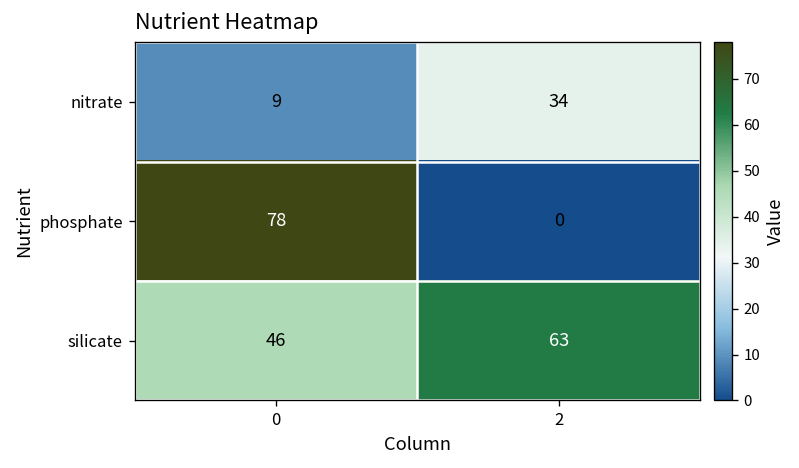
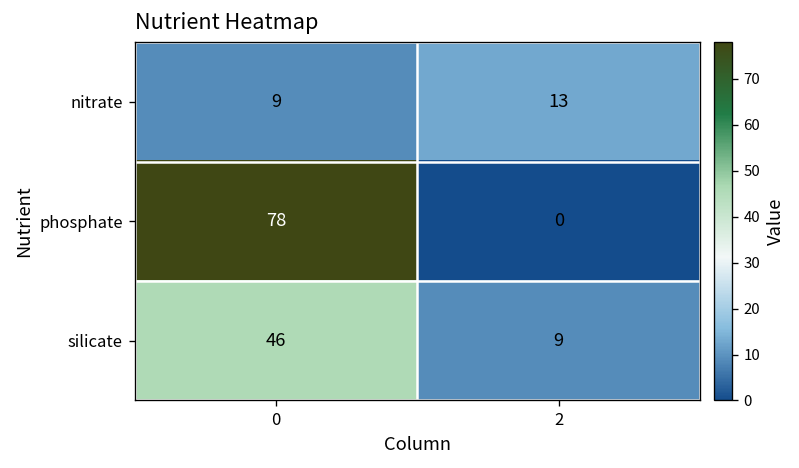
nitrate, 2: 34 -> 13
silicate, 2: 63 -> 9
